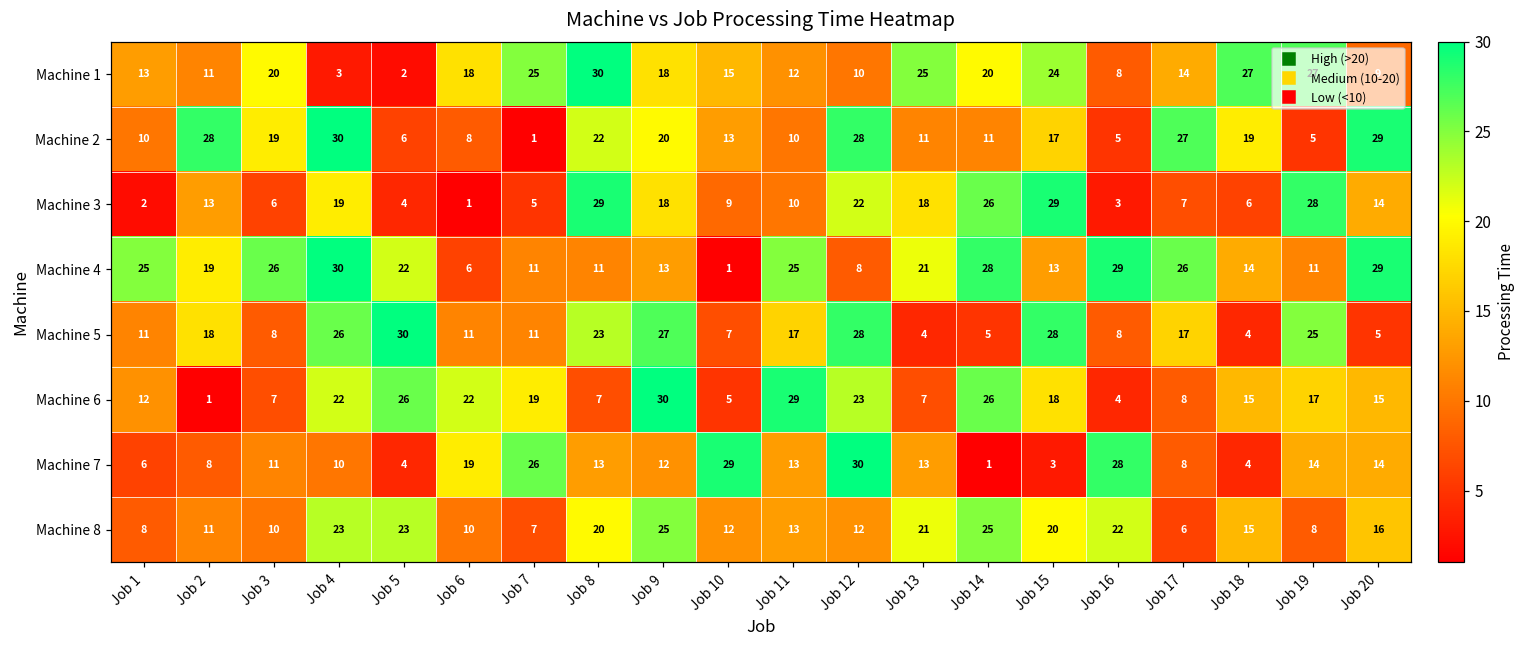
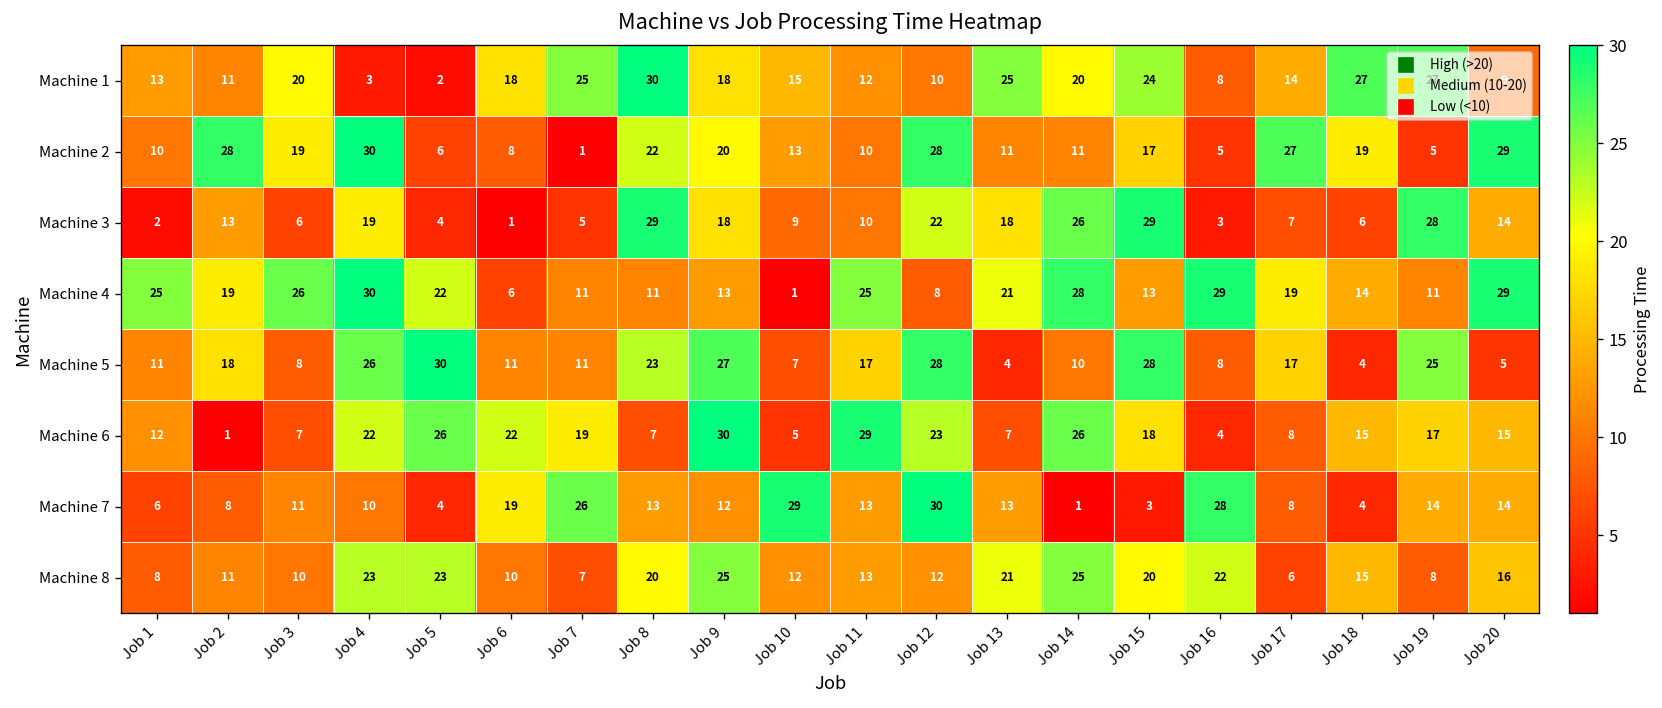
Machine 4, Job 17: 26 -> 19
Machine 5, Job 14: 5 -> 10
